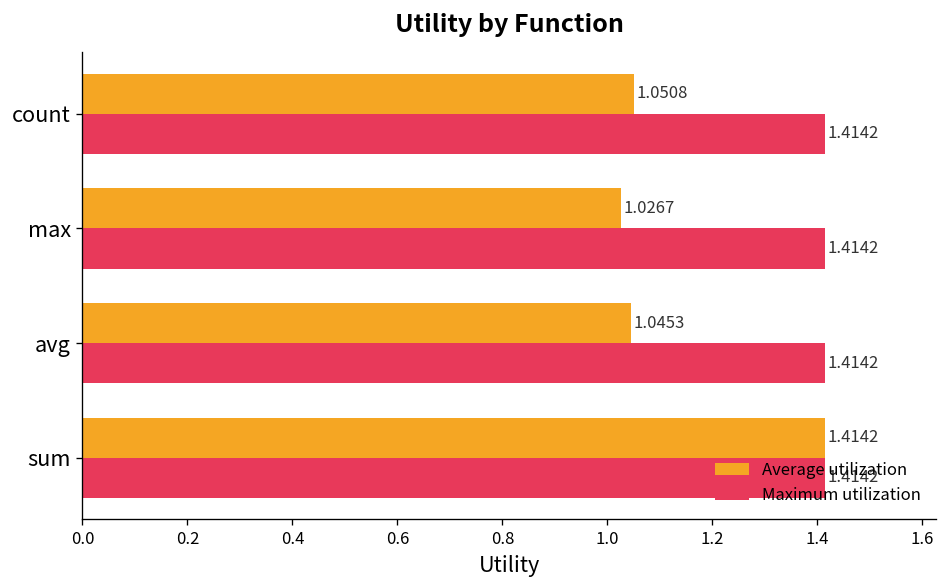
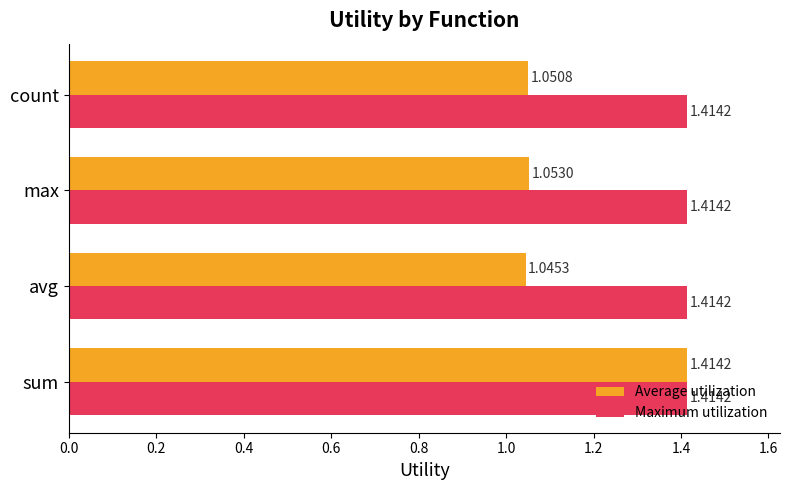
Average utilization, max: 1.0267 -> 1.0530
